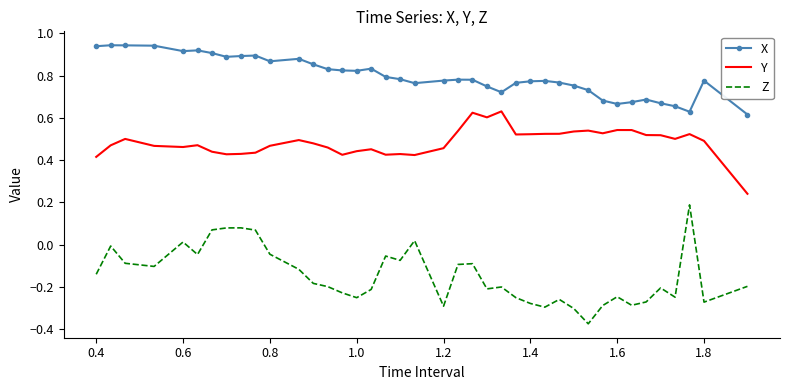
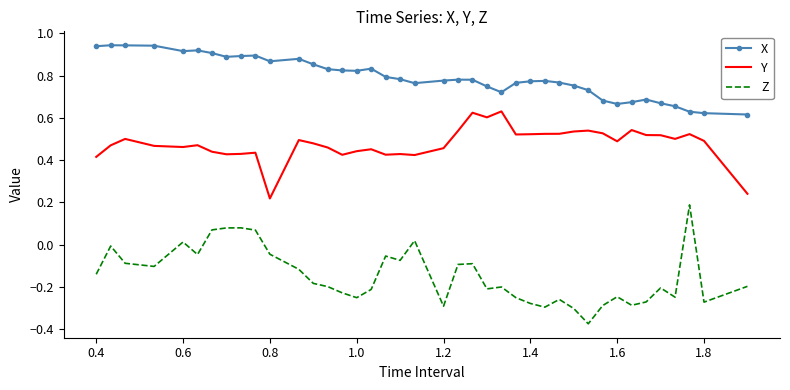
Y, 0.8: 0.47 -> 0.22
Y, 1.6: 0.54 -> 0.49
X, 1.8: 0.78 -> 0.62
